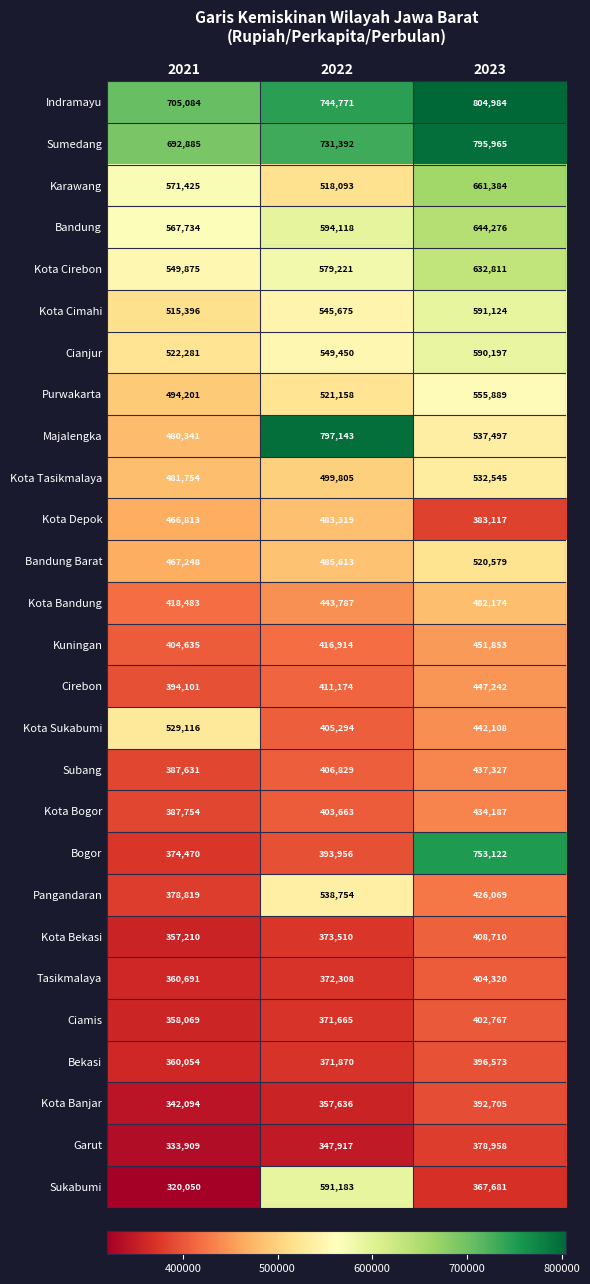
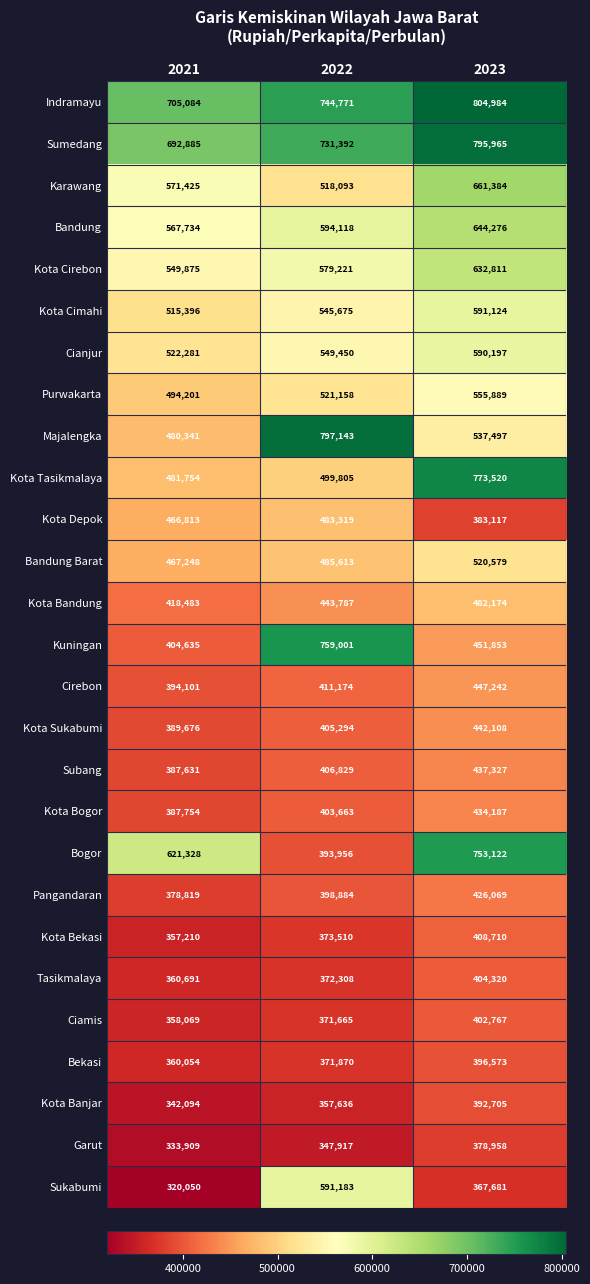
Kota Tasikmalaya, 2023: 532,545 -> 773,520
Kuningan, 2022: 416,914 -> 759,001
Kota Sukabumi, 2021: 529,116 -> 389,676
Bogor, 2021: 374,470 -> 621,328
Pangandaran, 2022: 538,754 -> 398,884
